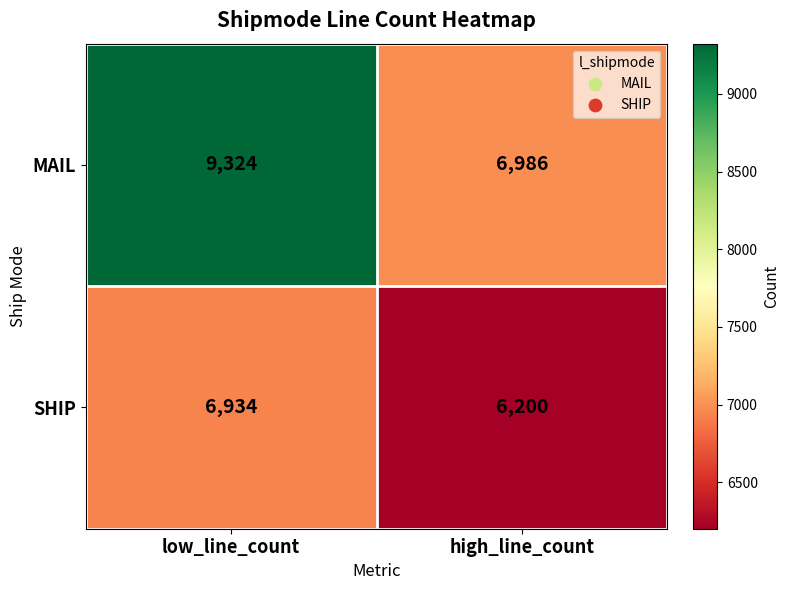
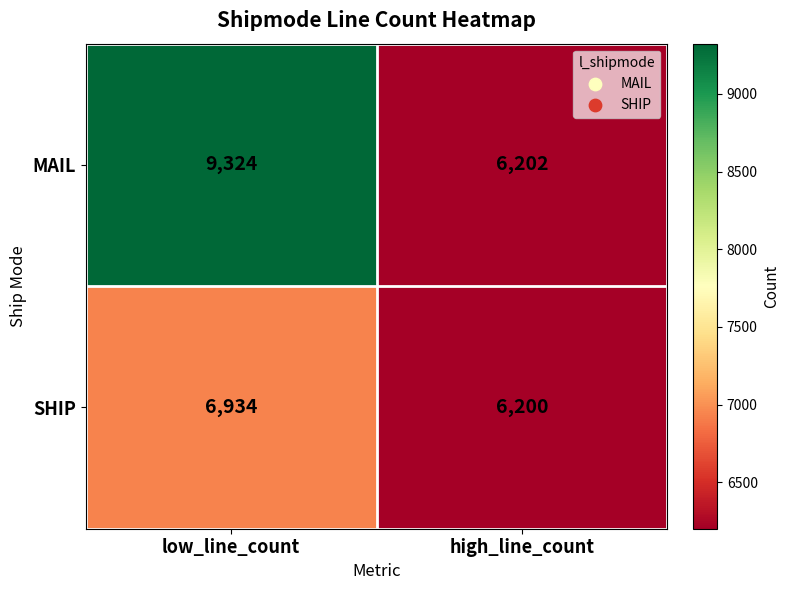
MAIL, high_line_count: 6,986 -> 6,202
